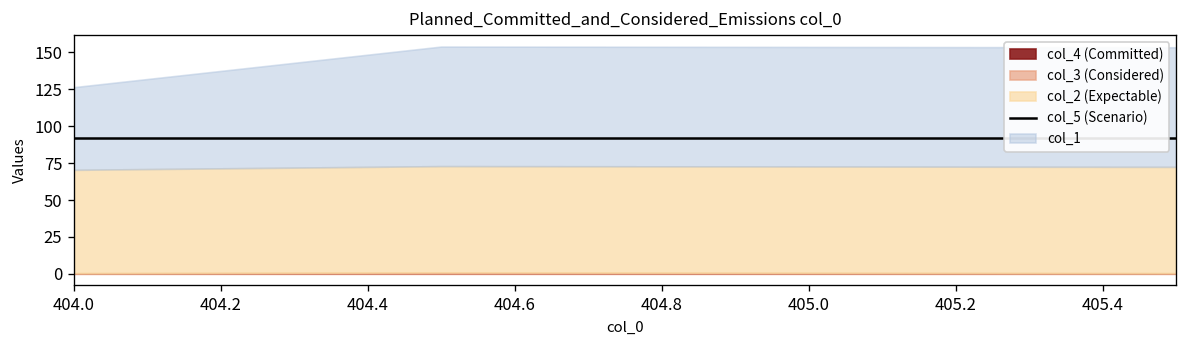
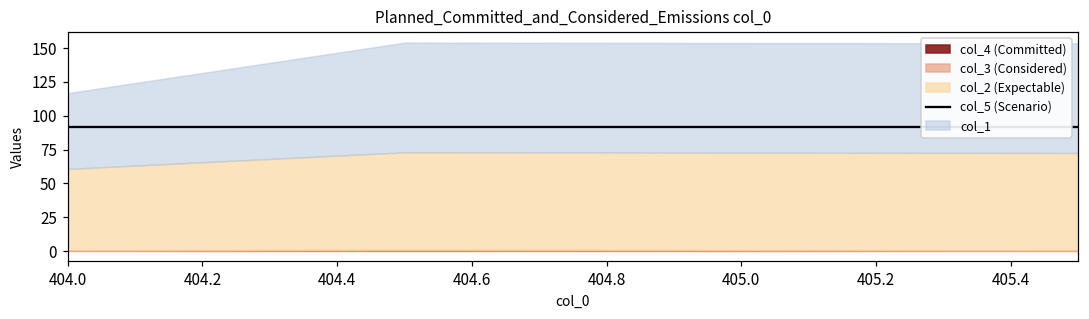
col_2 (Expectable), 404.0: 70 -> 60
